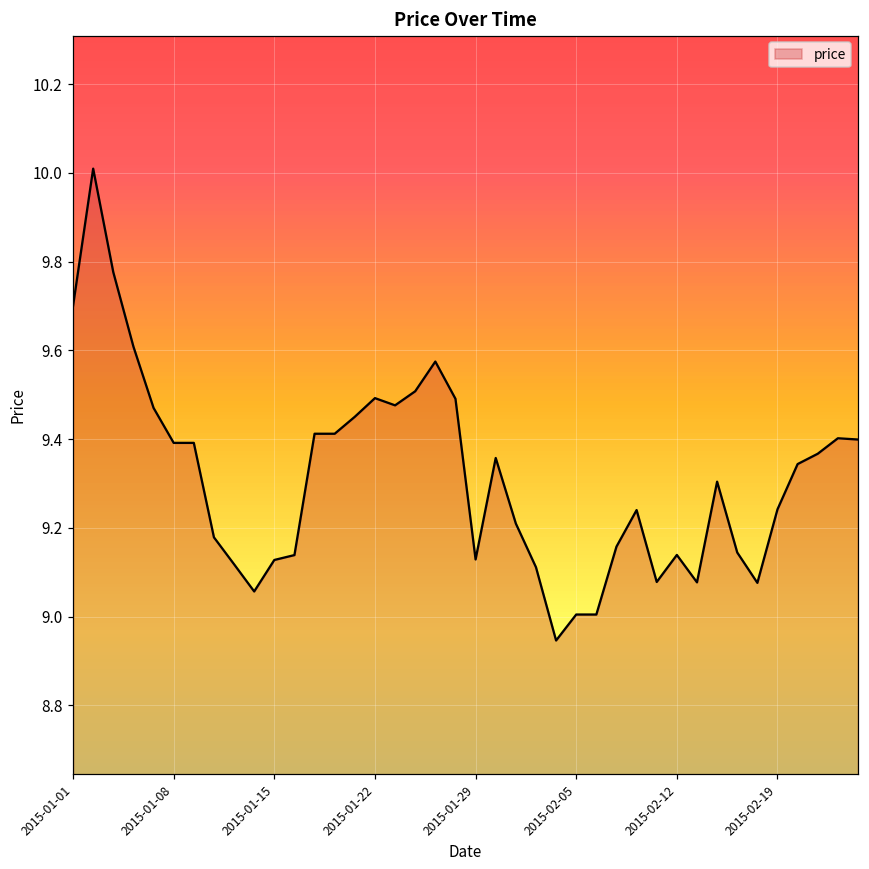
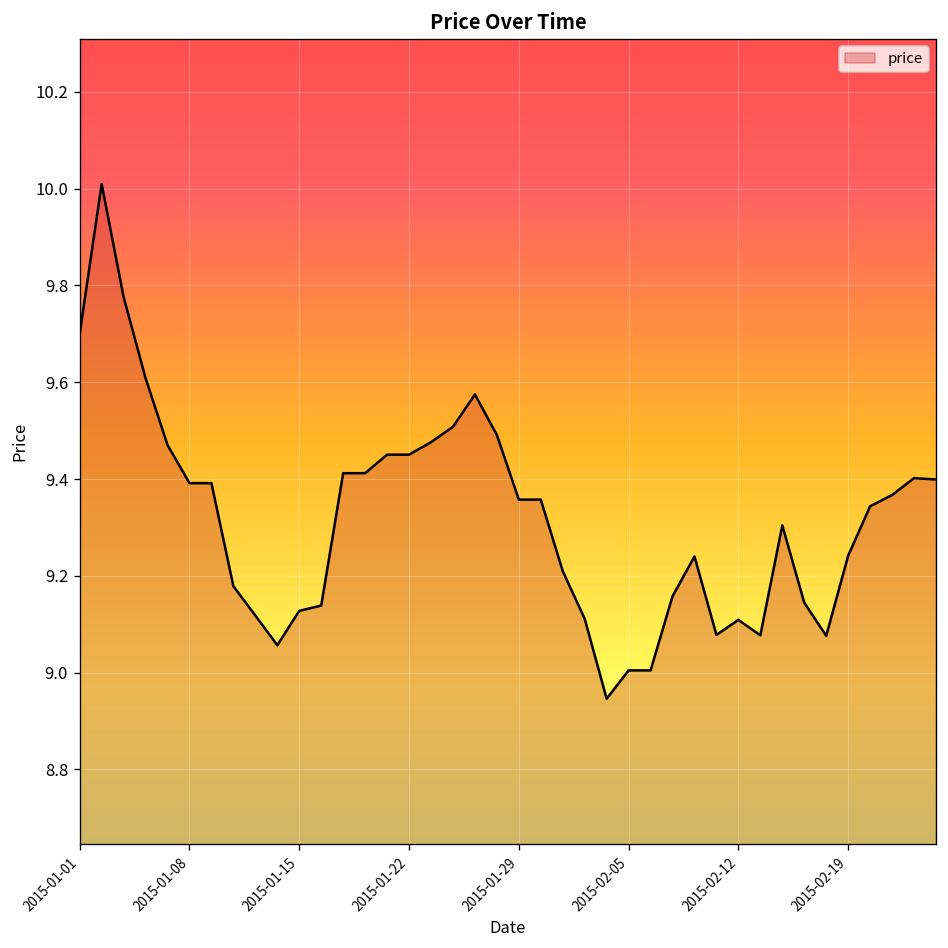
2015-01-22: 9.49 -> 9.45
2015-01-29: 9.13 -> 9.36
2015-02-12: 9.14 -> 9.11
